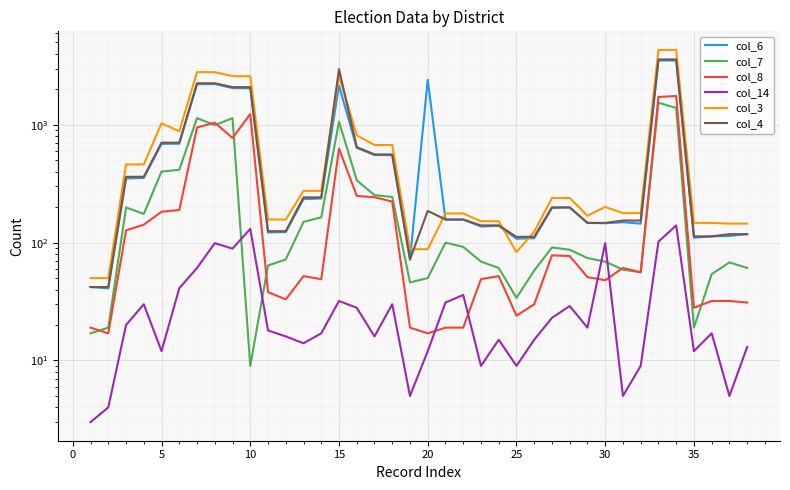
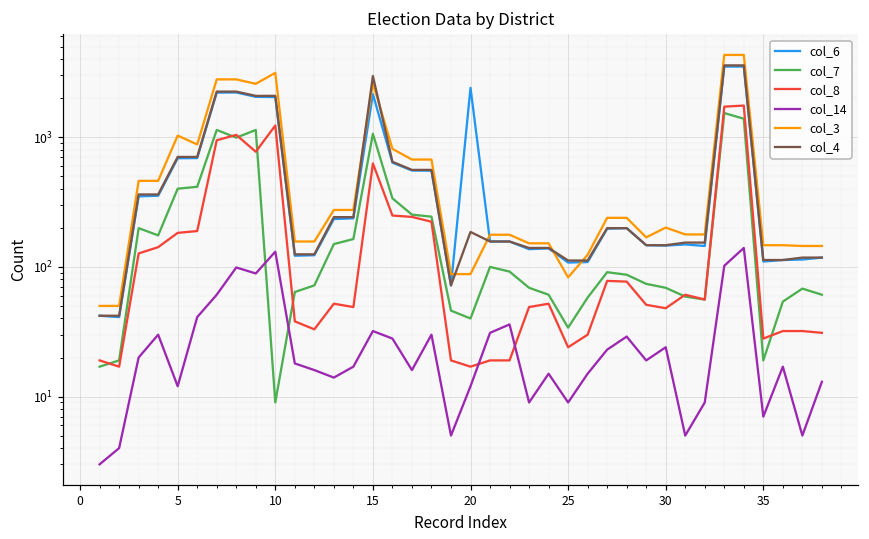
col_3, 10: 2600 -> 3100
col_7, 20: 50 -> 40
col_14, 30: 100 -> 24
col_14, 35: 12 -> 7
